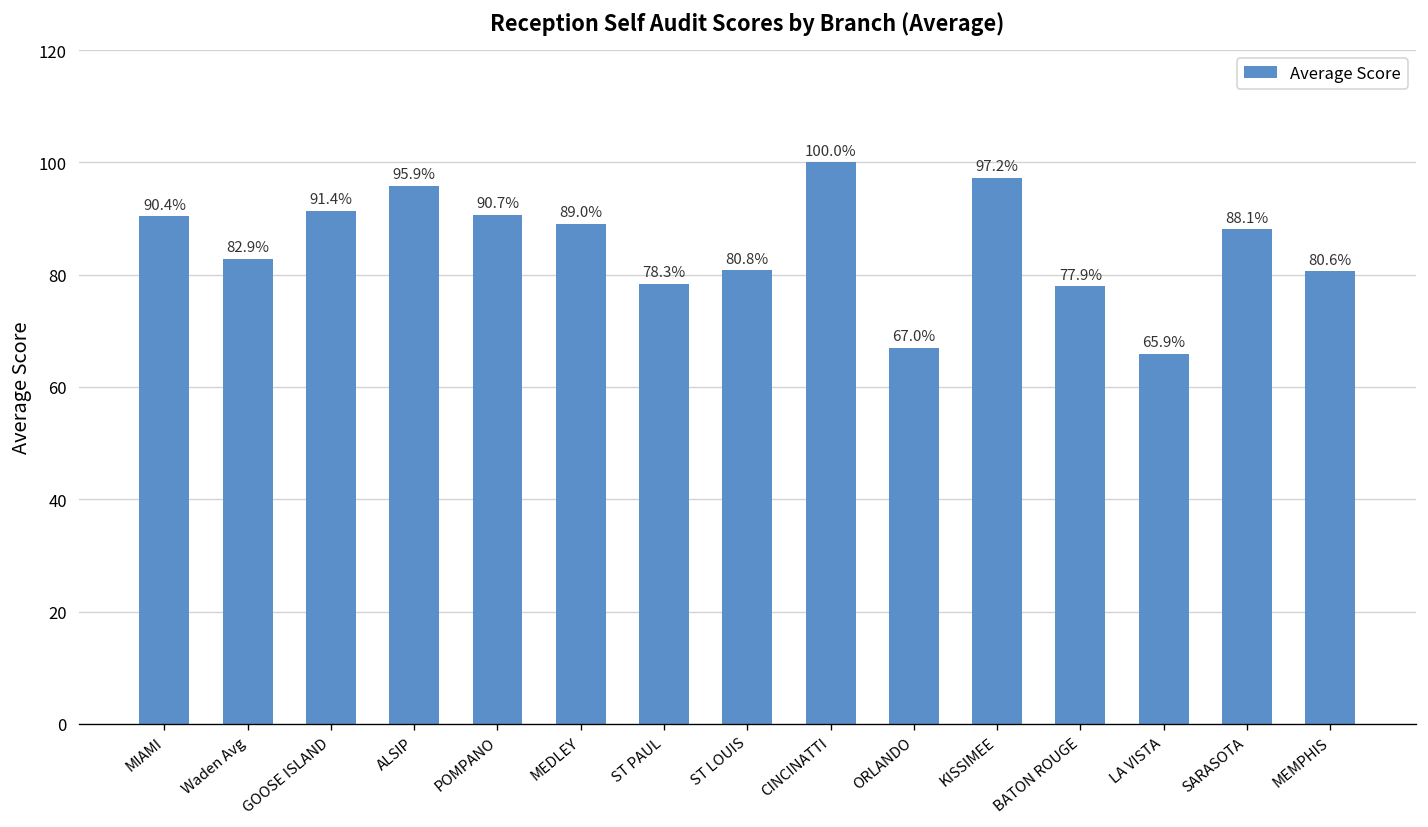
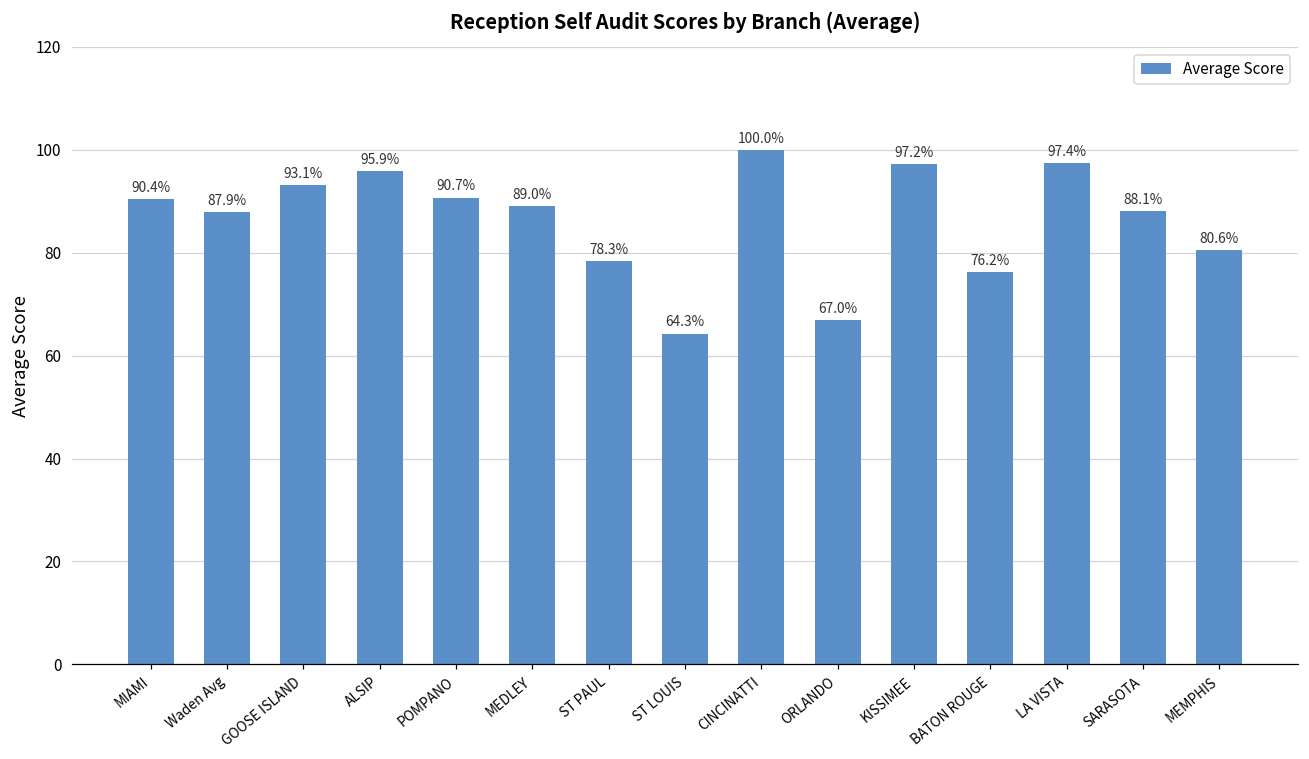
Waden Avg: 82.9% -> 87.9%
GOOSE ISLAND: 91.4% -> 93.1%
ST LOUIS: 80.8% -> 64.3%
BATON ROUGE: 77.9% -> 76.2%
LA VISTA: 65.9% -> 97.4%
